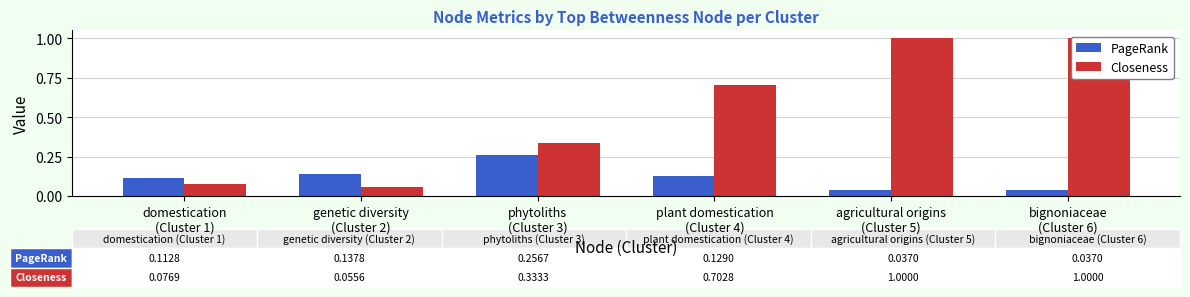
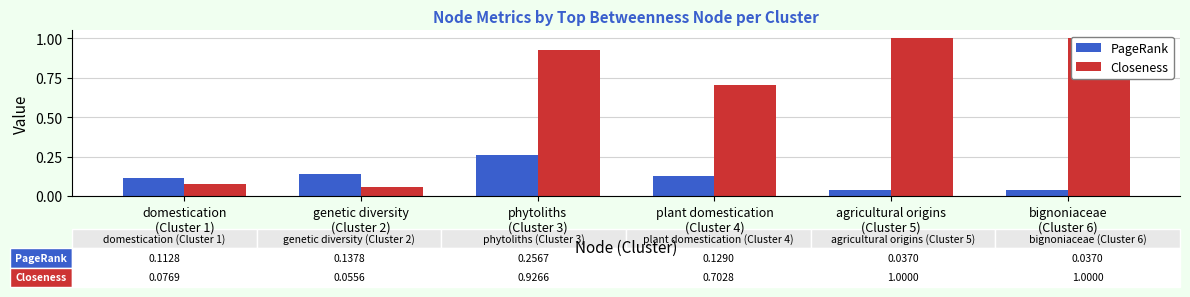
Closeness, phytoliths (Cluster 3): 0.3333 -> 0.9266
